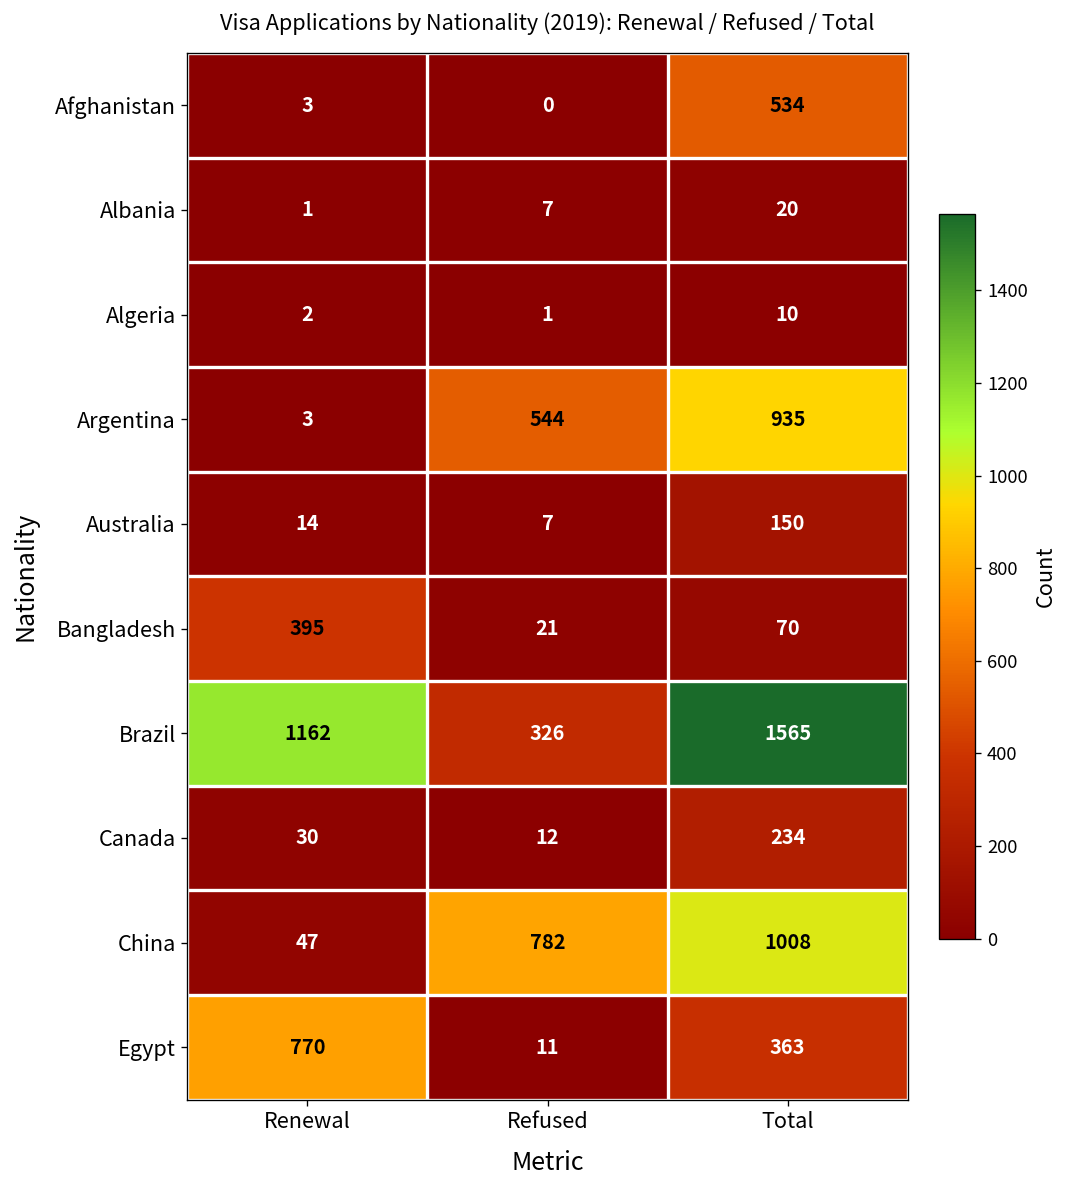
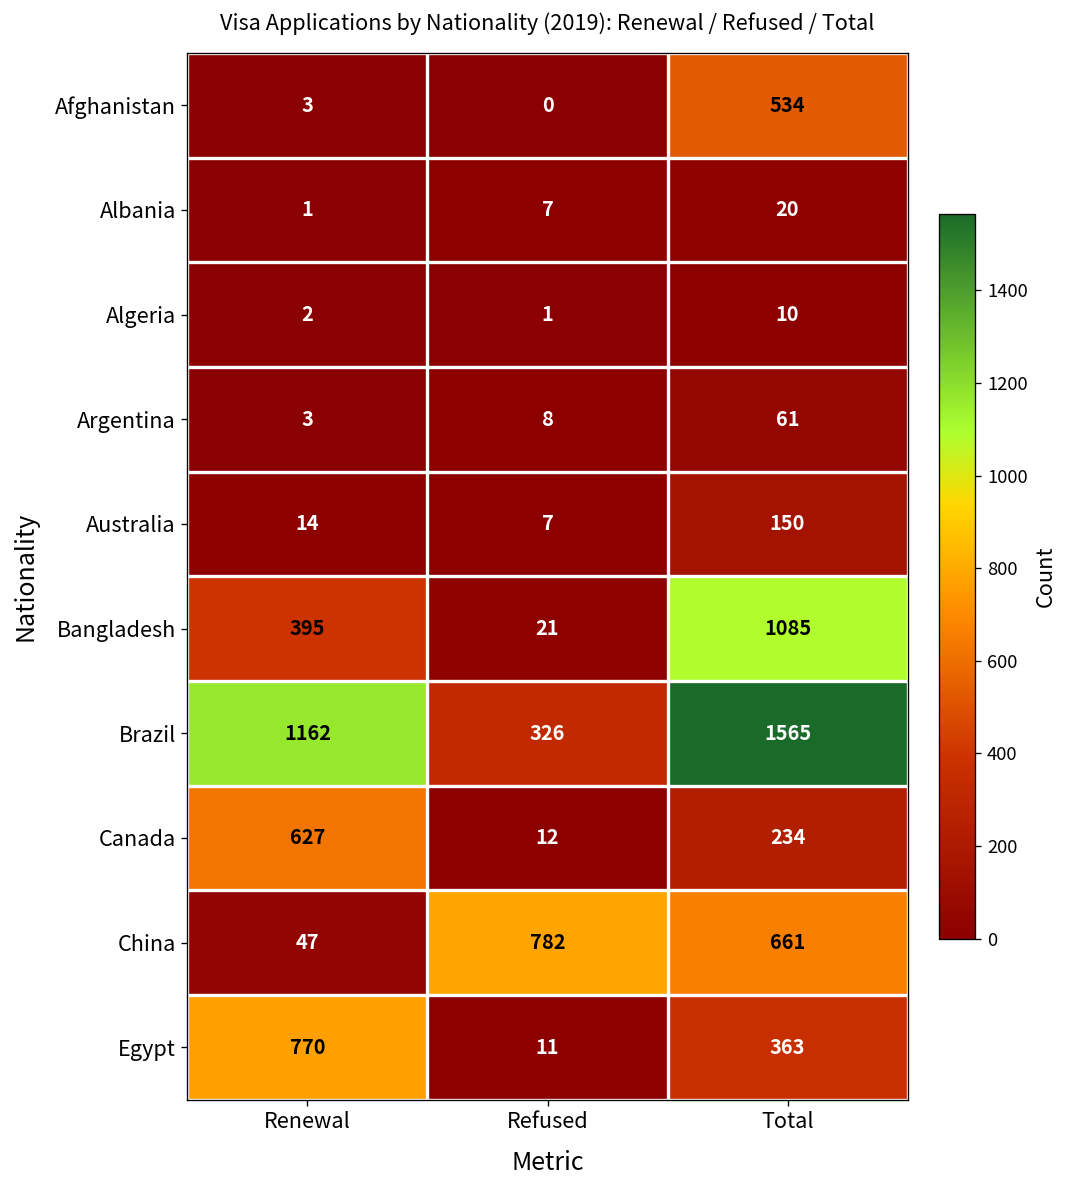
Argentina, Refused: 544 -> 8
Argentina, Total: 935 -> 61
Bangladesh, Total: 70 -> 1085
Canada, Renewal: 30 -> 627
China, Total: 1008 -> 661
